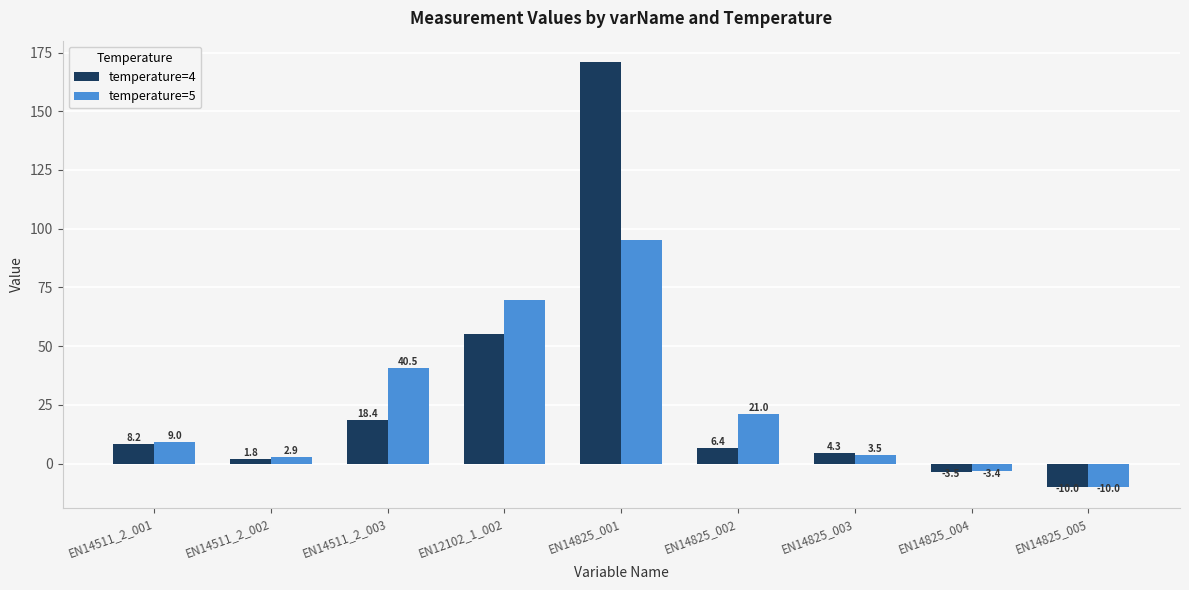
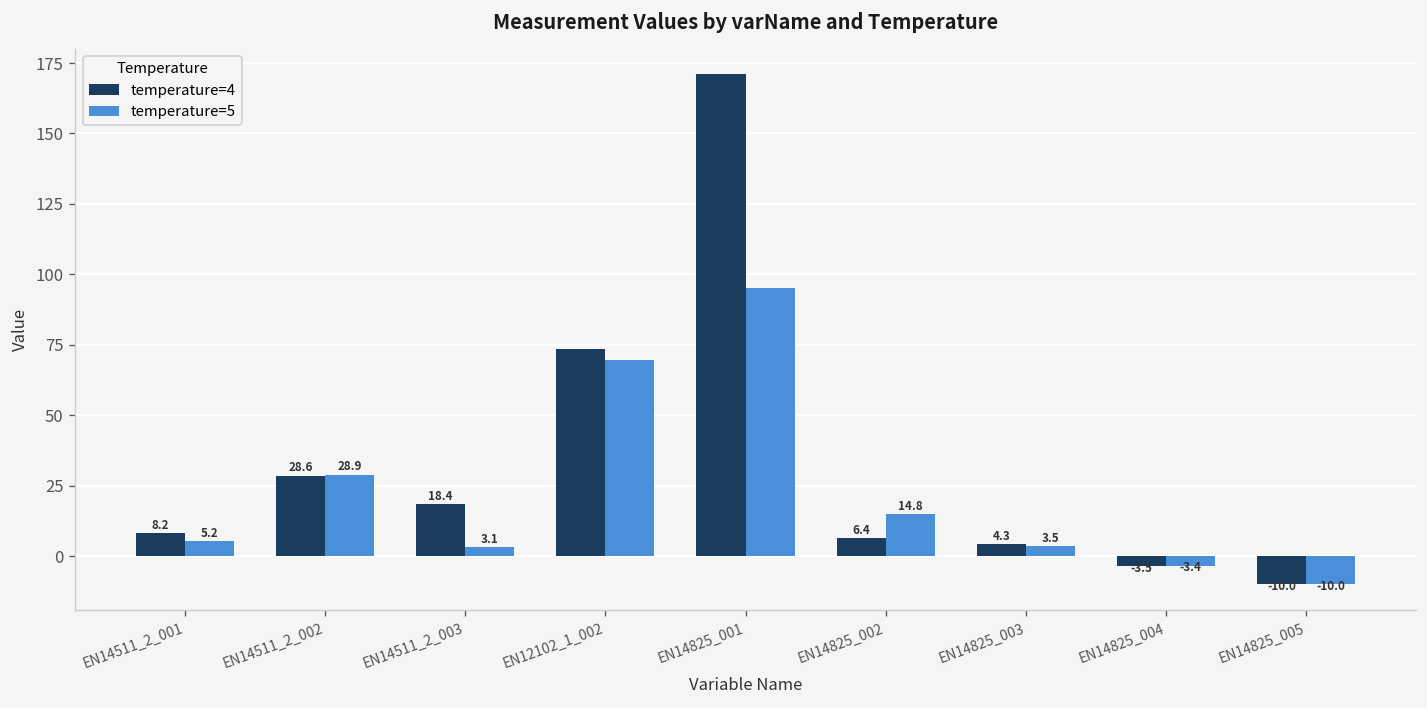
temperature=5, EN14511_2_001: 9.0 -> 5.2
temperature=4, EN14511_2_002: 1.8 -> 28.6
temperature=5, EN14511_2_002: 2.9 -> 28.9
temperature=5, EN14511_2_003: 40.5 -> 3.1
temperature=4, EN12102_1_002: 55 -> 73
temperature=5, EN14825_002: 21.0 -> 14.8
